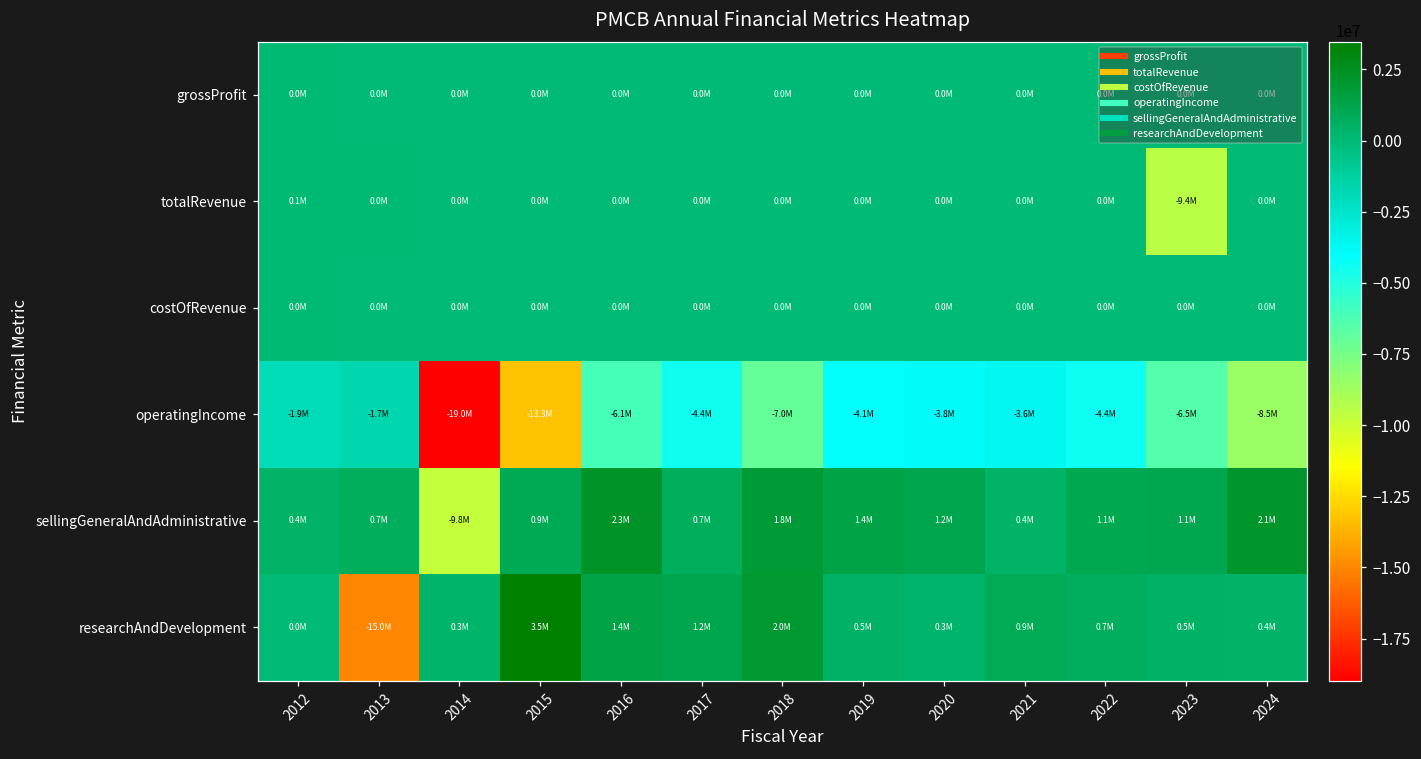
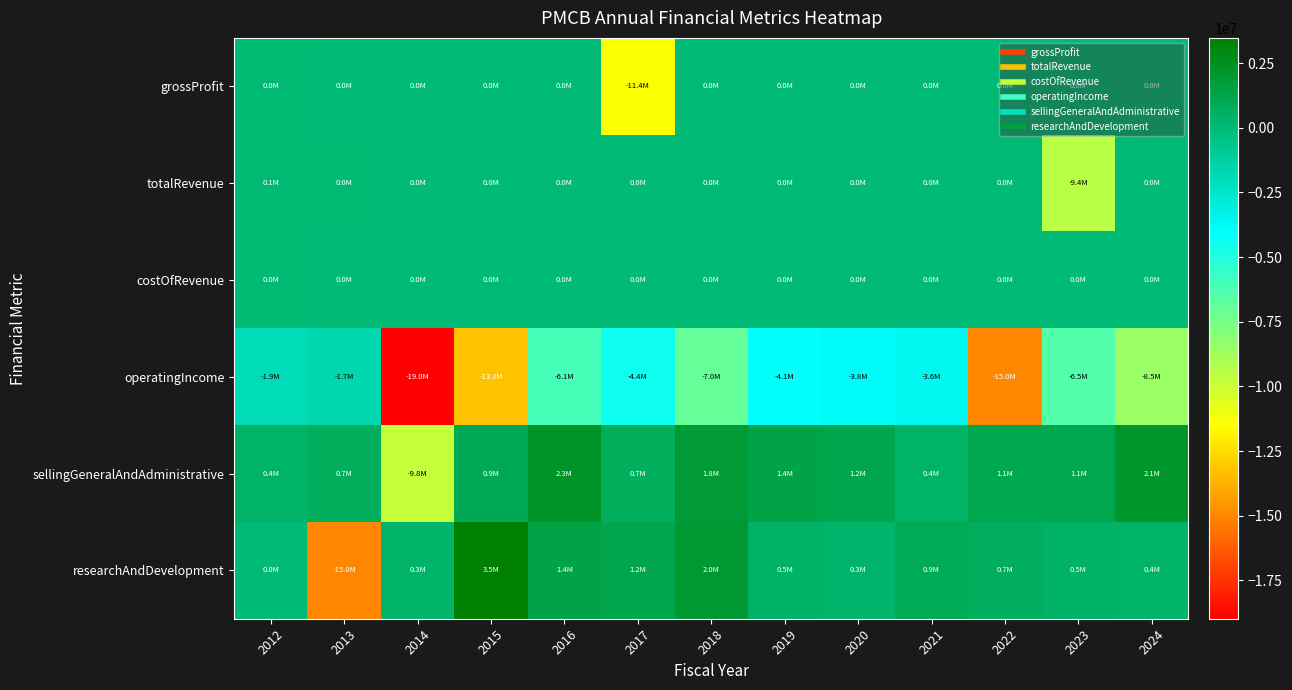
grossProfit, 2017: 0.0M -> -11.4M
operatingIncome, 2022: -4.4M -> -15.0M
